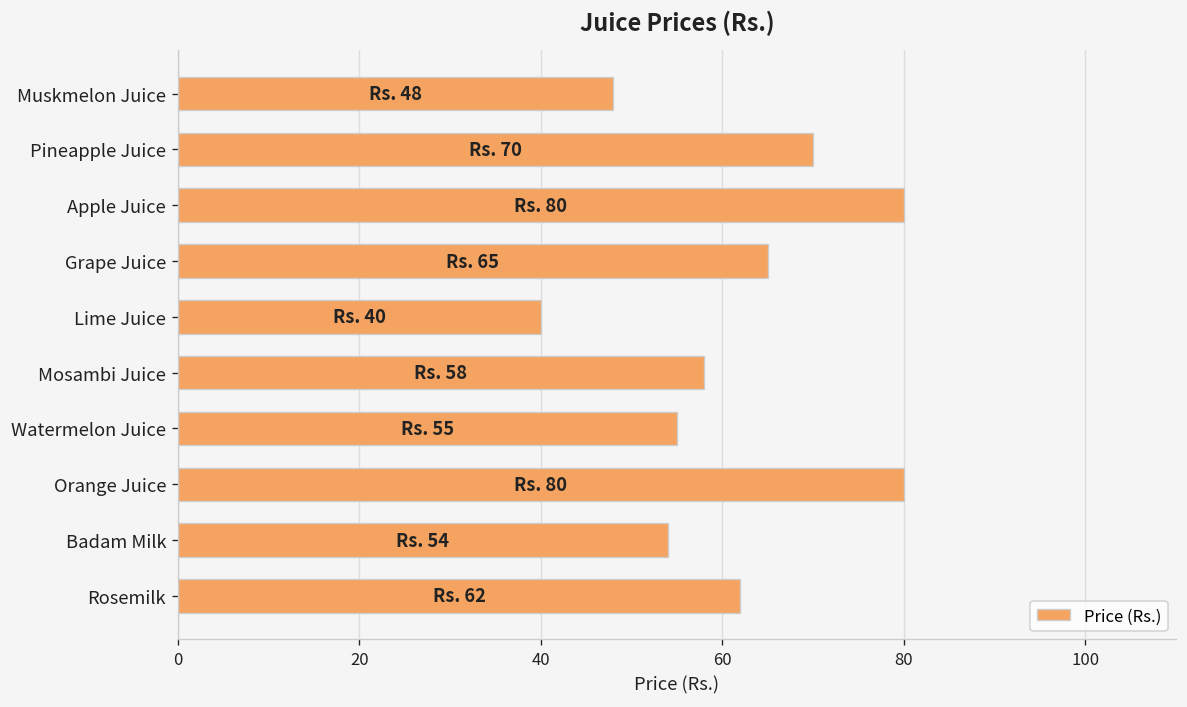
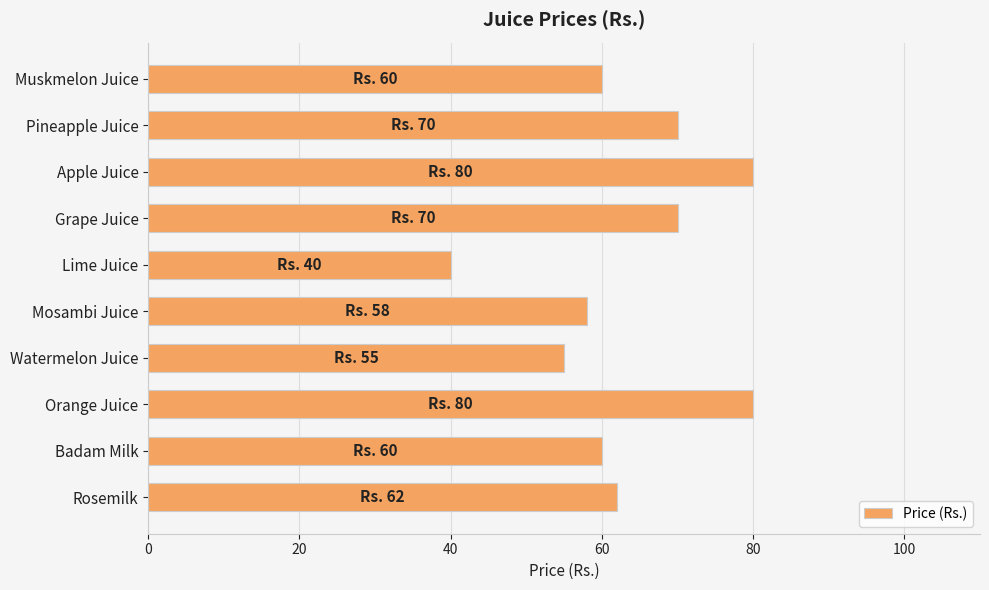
Muskmelon Juice: 48 -> 60
Grape Juice: 65 -> 70
Badam Milk: 54 -> 60
